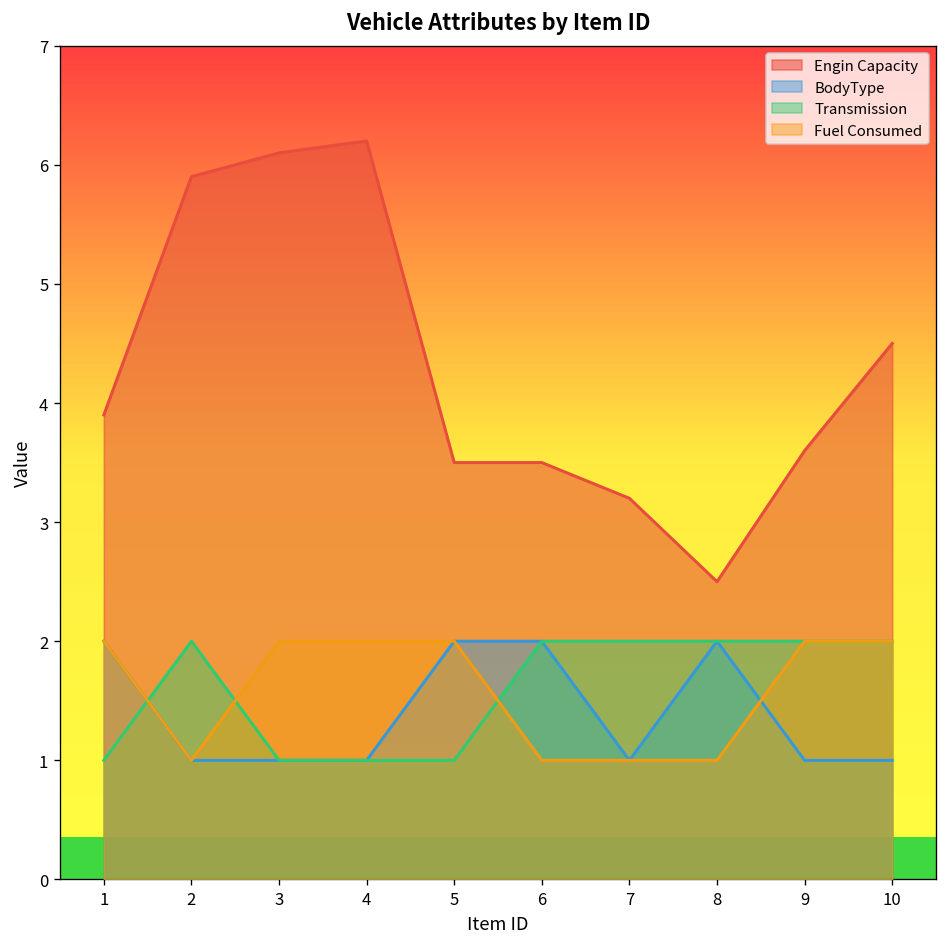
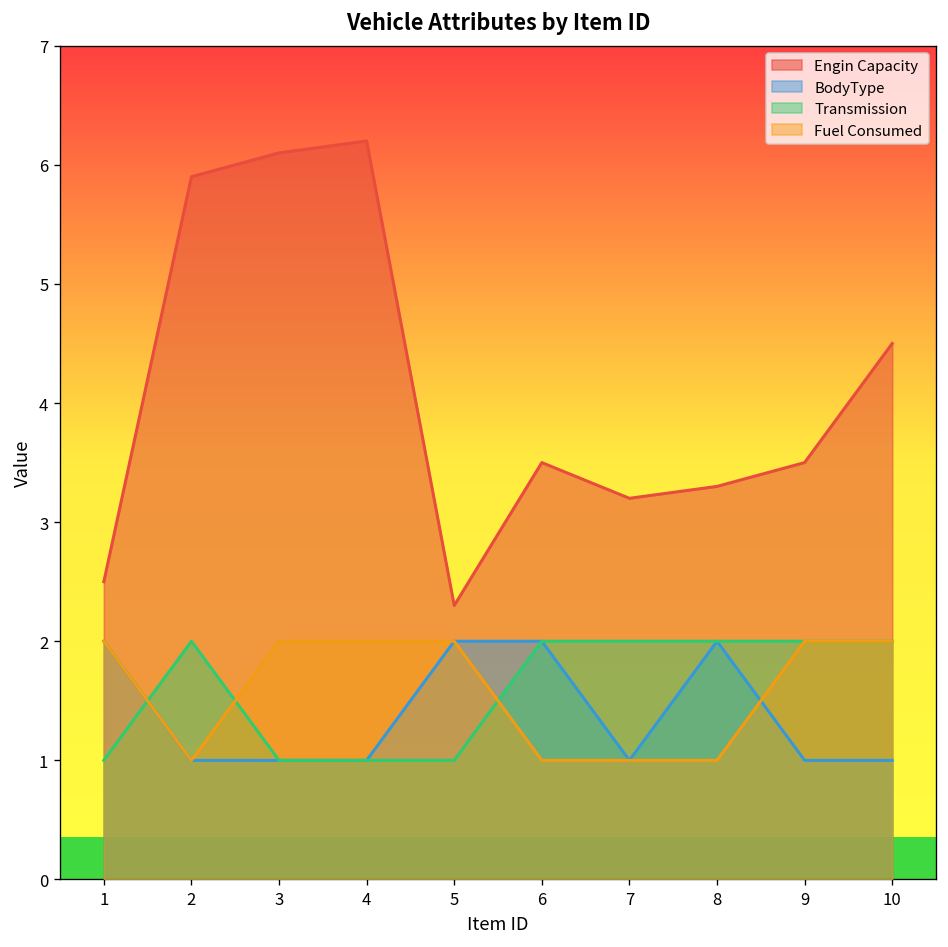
Engin Capacity, 1: 3.9 -> 2.5
Engin Capacity, 5: 3.5 -> 2.3
Engin Capacity, 8: 2.5 -> 3.3
Engin Capacity, 9: 3.6 -> 3.5
